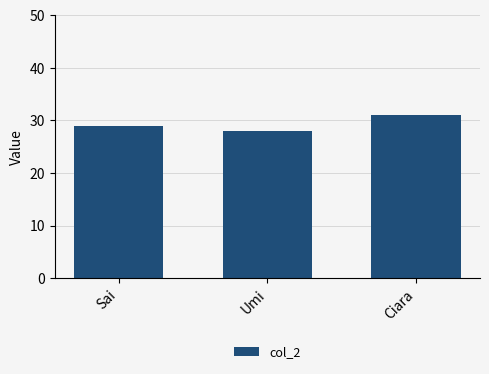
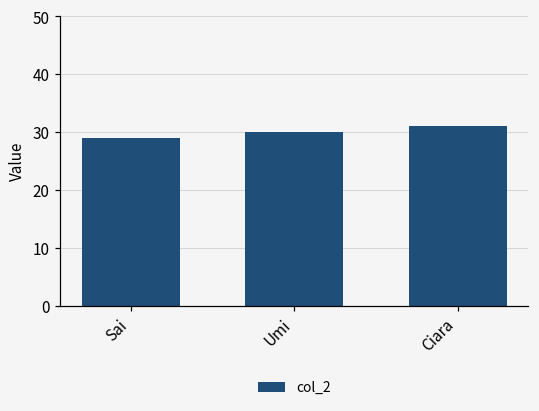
Umi: 28 -> 30
